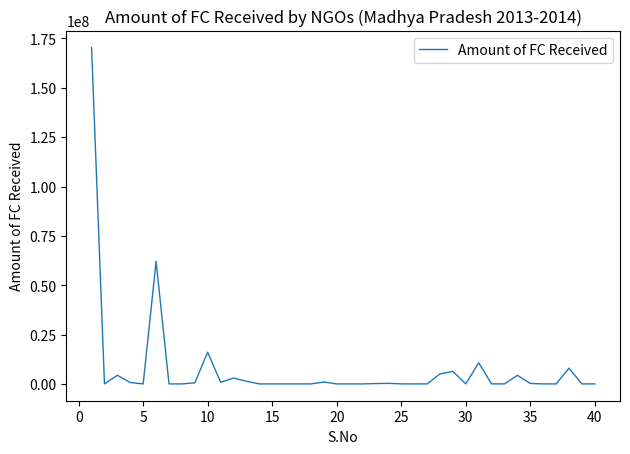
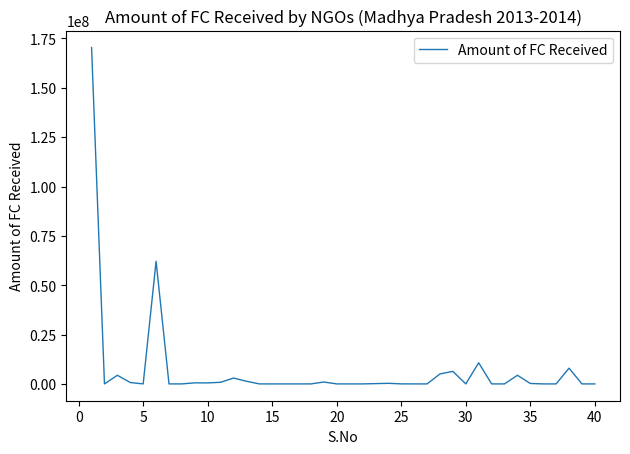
10: 16000000 -> 1000000
